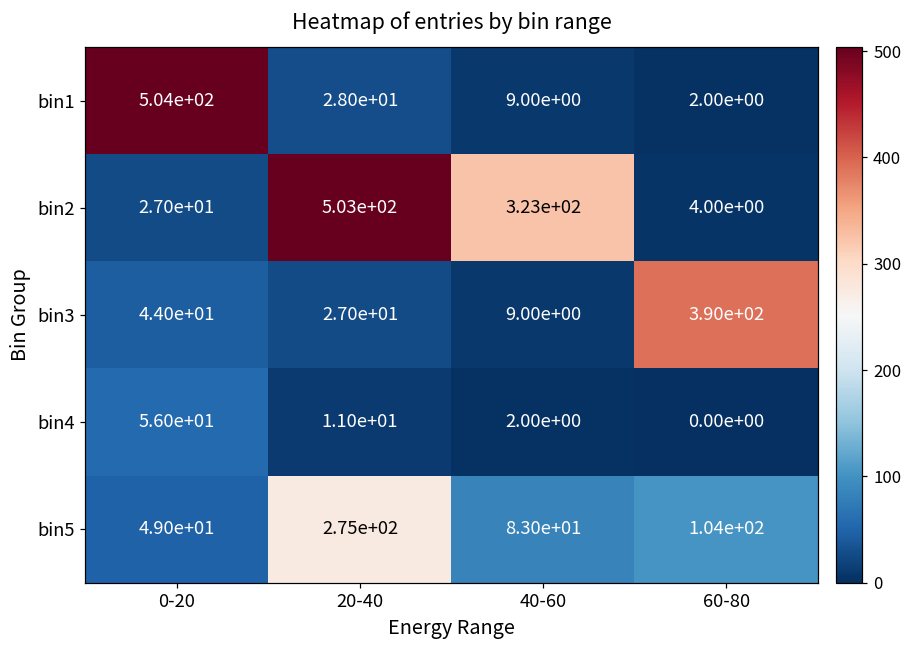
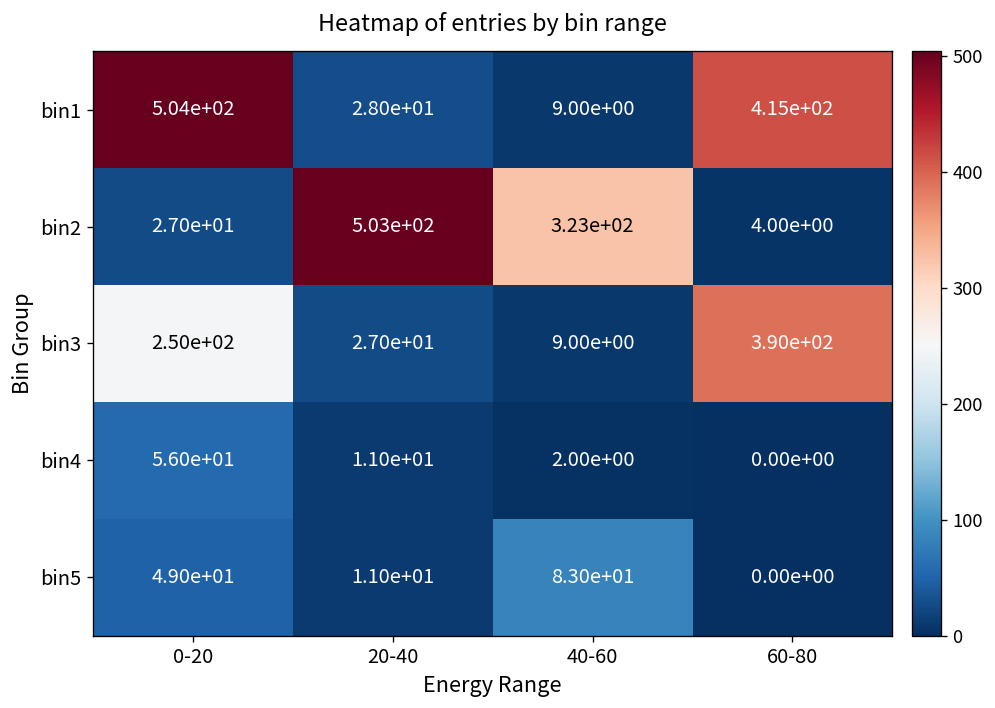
bin1, 60-80: 2.00e+00 -> 4.15e+02
bin3, 0-20: 4.40e+01 -> 2.50e+02
bin5, 20-40: 2.75e+02 -> 1.10e+01
bin5, 60-80: 1.04e+02 -> 0.00e+00
